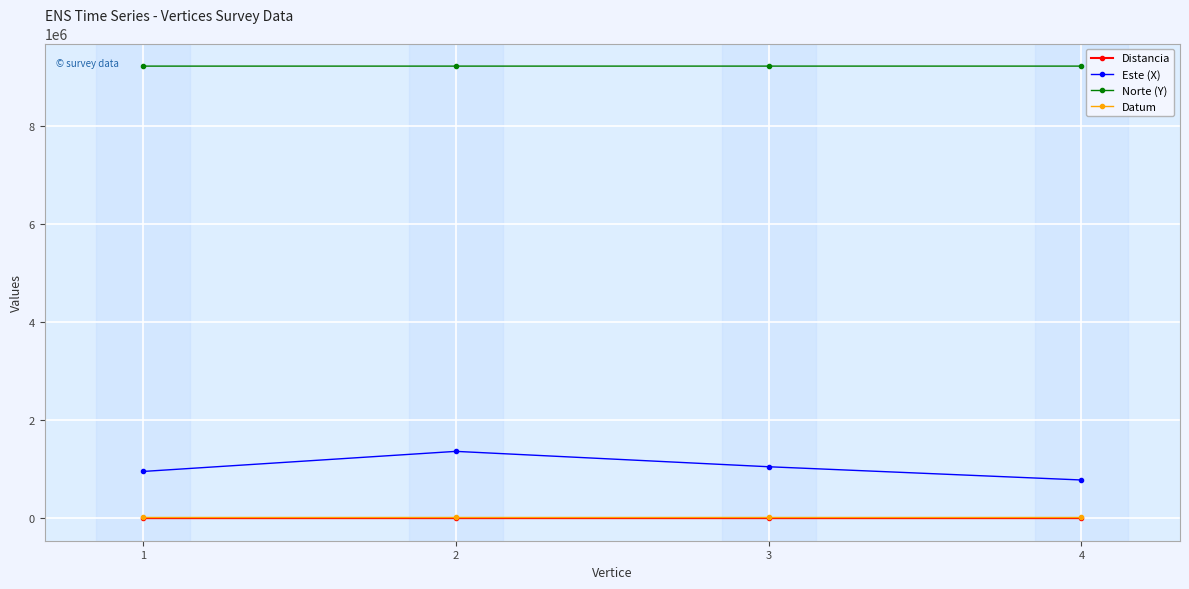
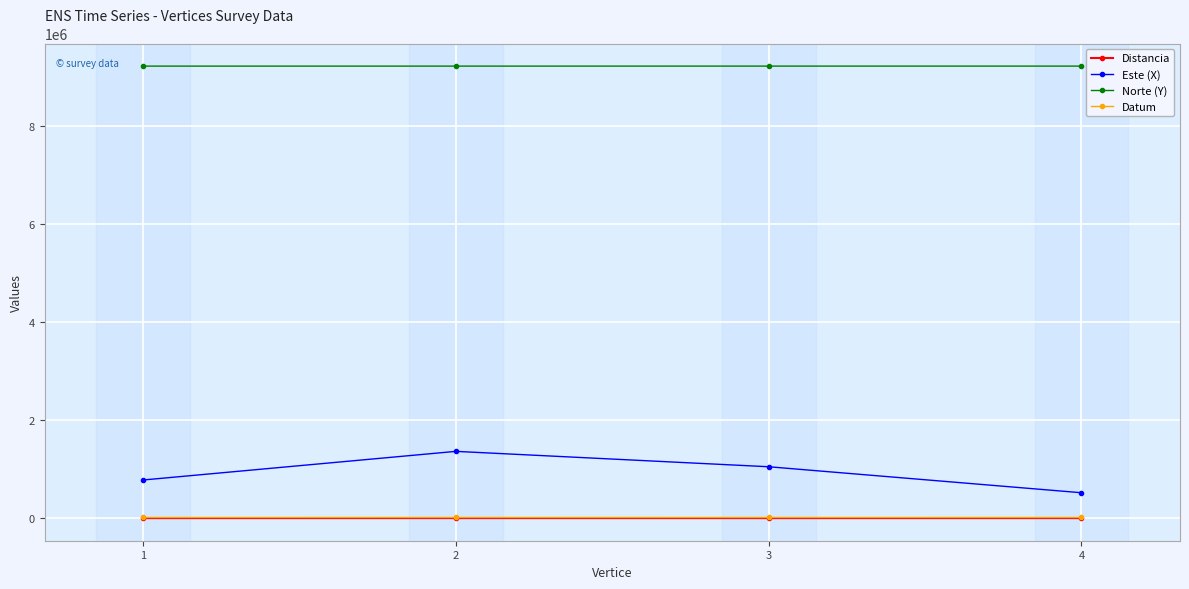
Este (X), 1: 1000000 -> 800000
Este (X), 4: 800000 -> 500000
